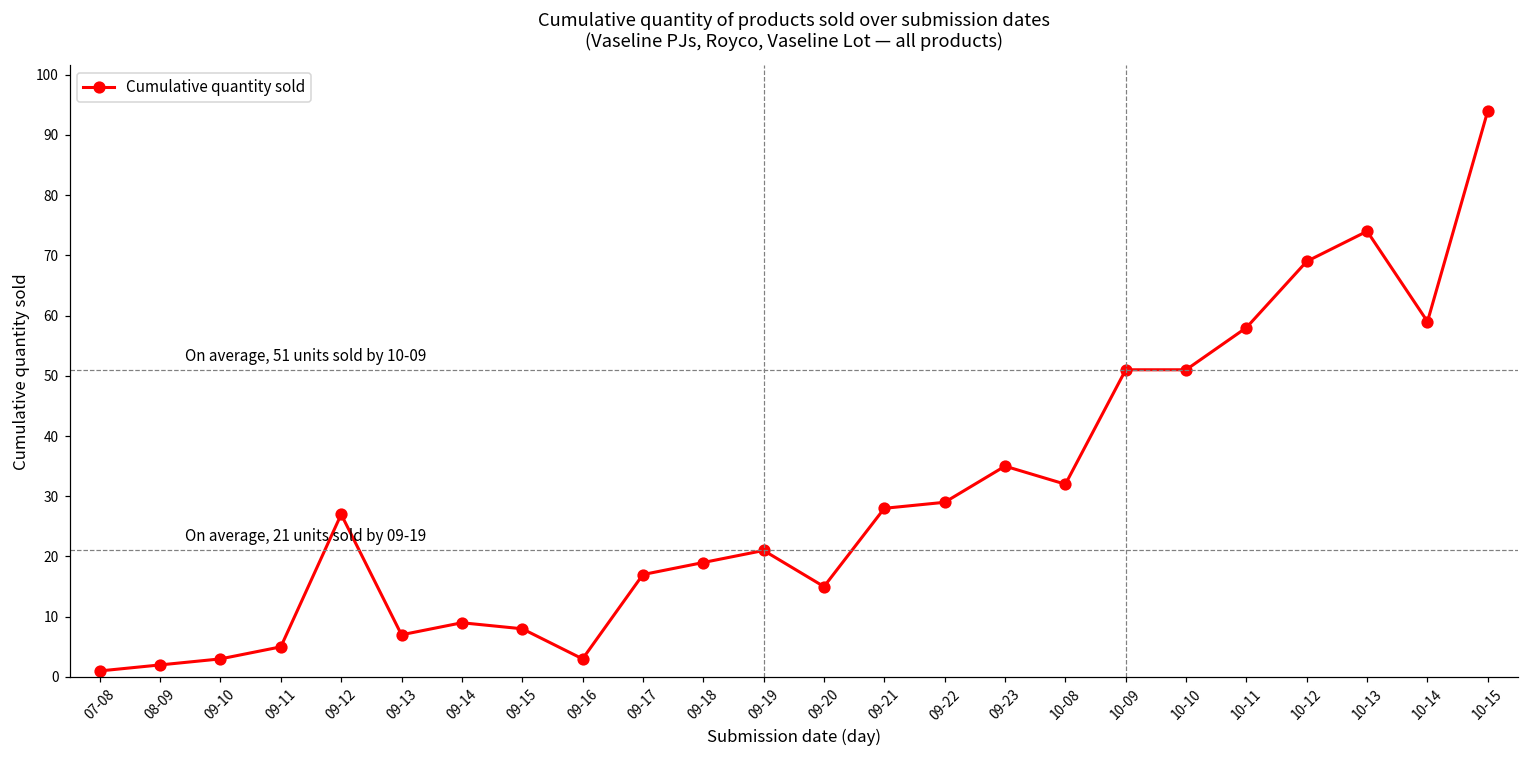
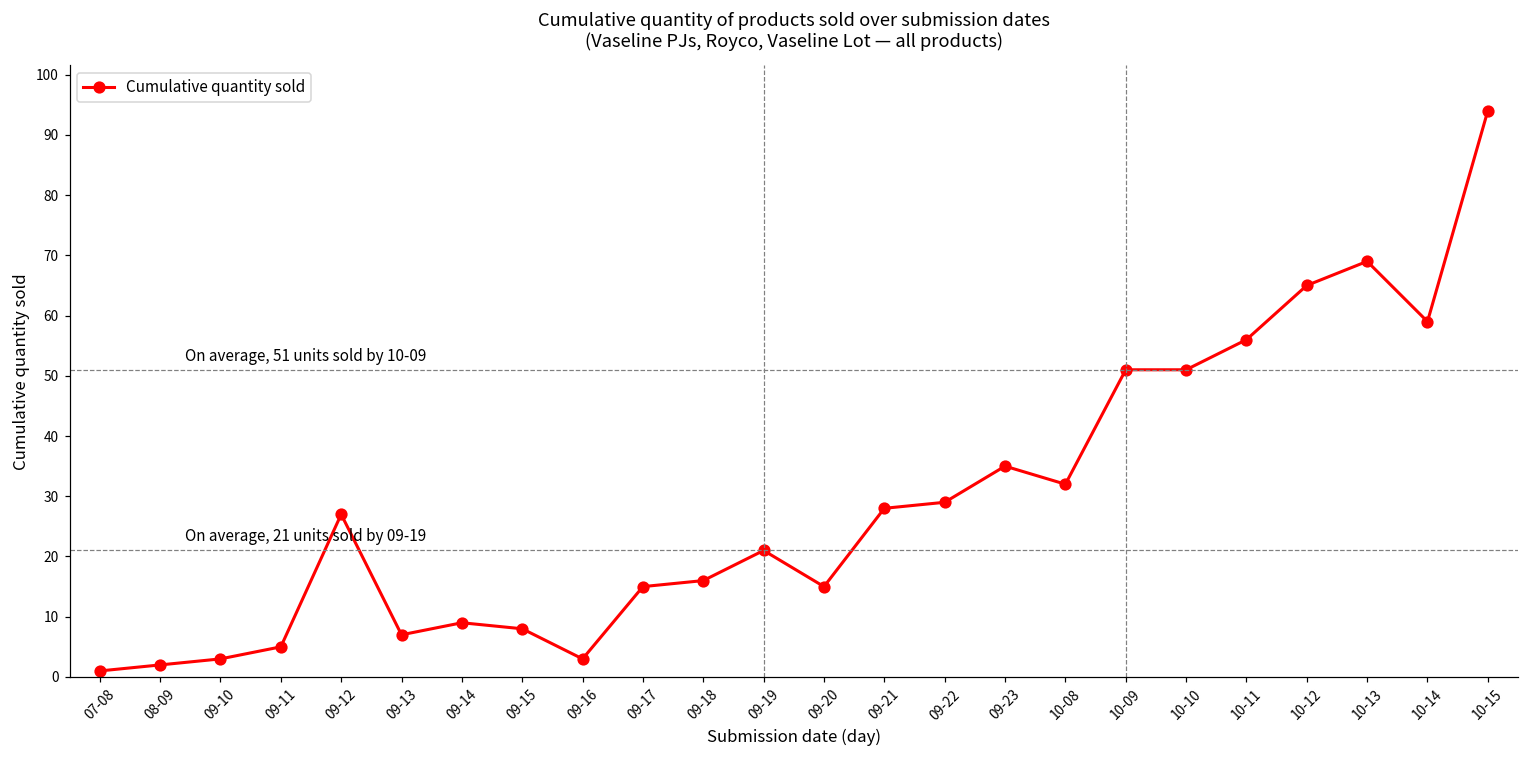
09-17: 17 -> 15
09-18: 19 -> 16
10-11: 58 -> 56
10-12: 69 -> 65
10-13: 74 -> 69
